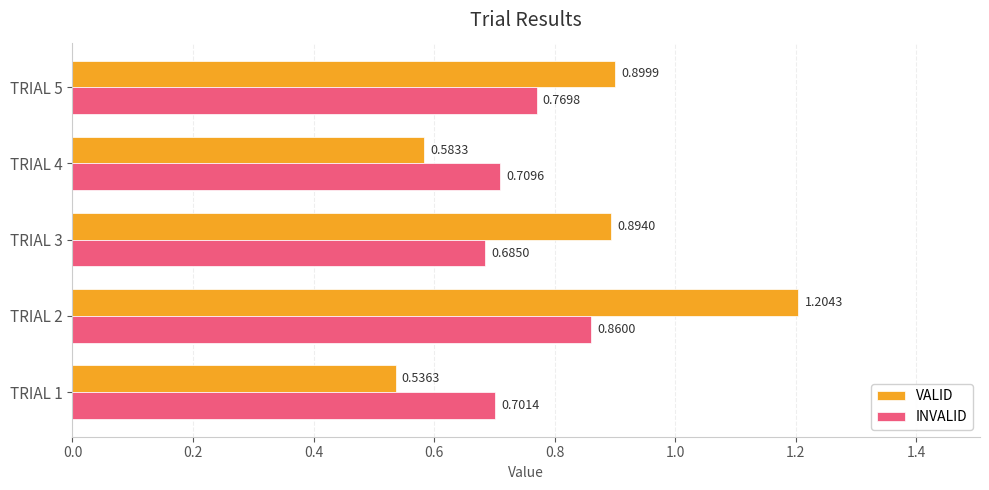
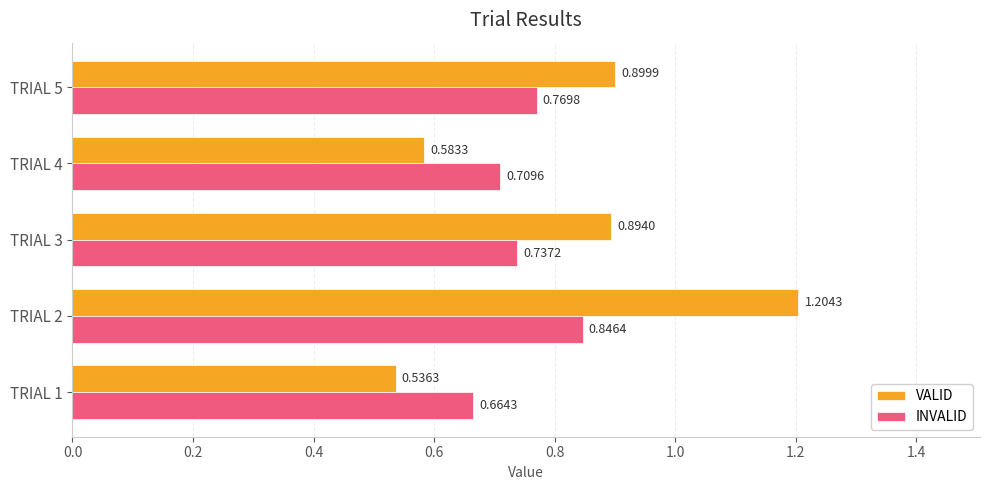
INVALID, TRIAL 3: 0.6850 -> 0.7372
INVALID, TRIAL 2: 0.8600 -> 0.8464
INVALID, TRIAL 1: 0.7014 -> 0.6643
